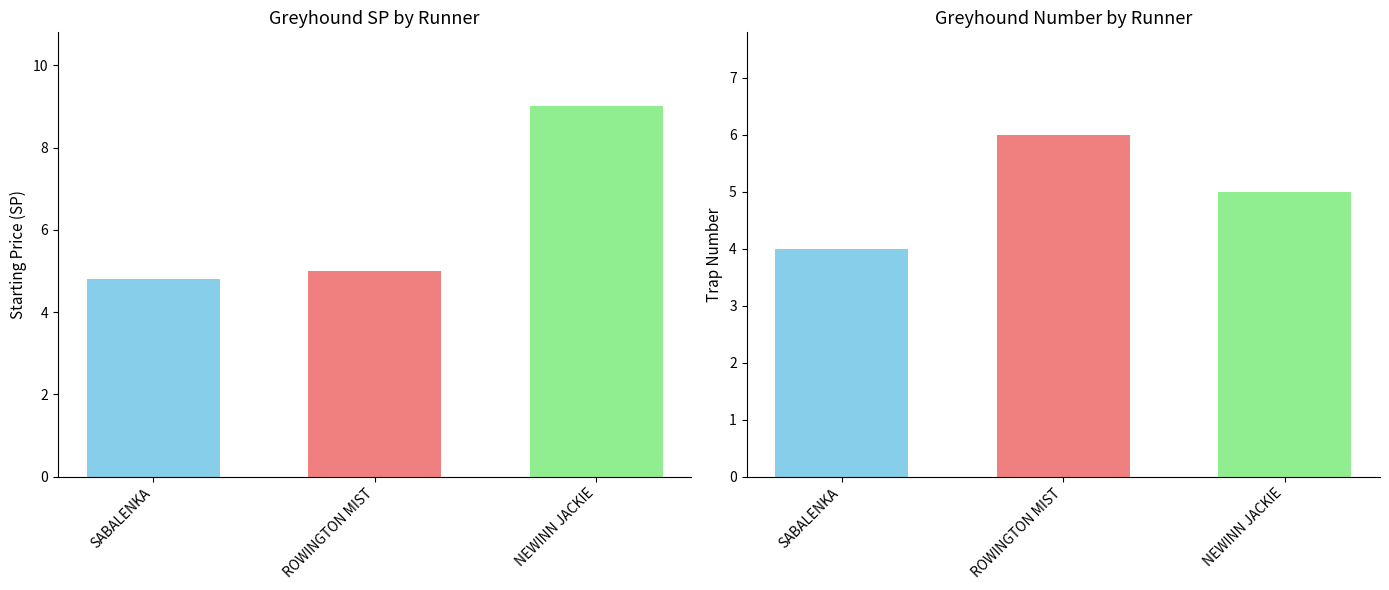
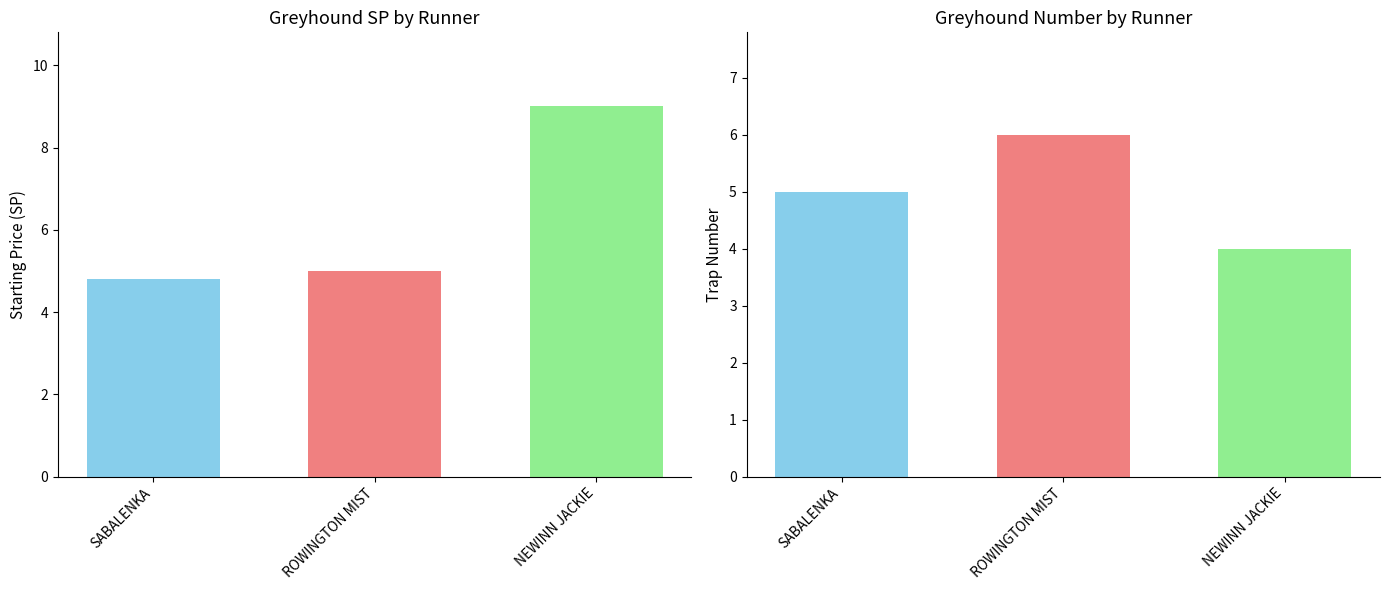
Greyhound Number by Runner, SABALENKA: 4 -> 5
Greyhound Number by Runner, NEWINN JACKIE: 5 -> 4
